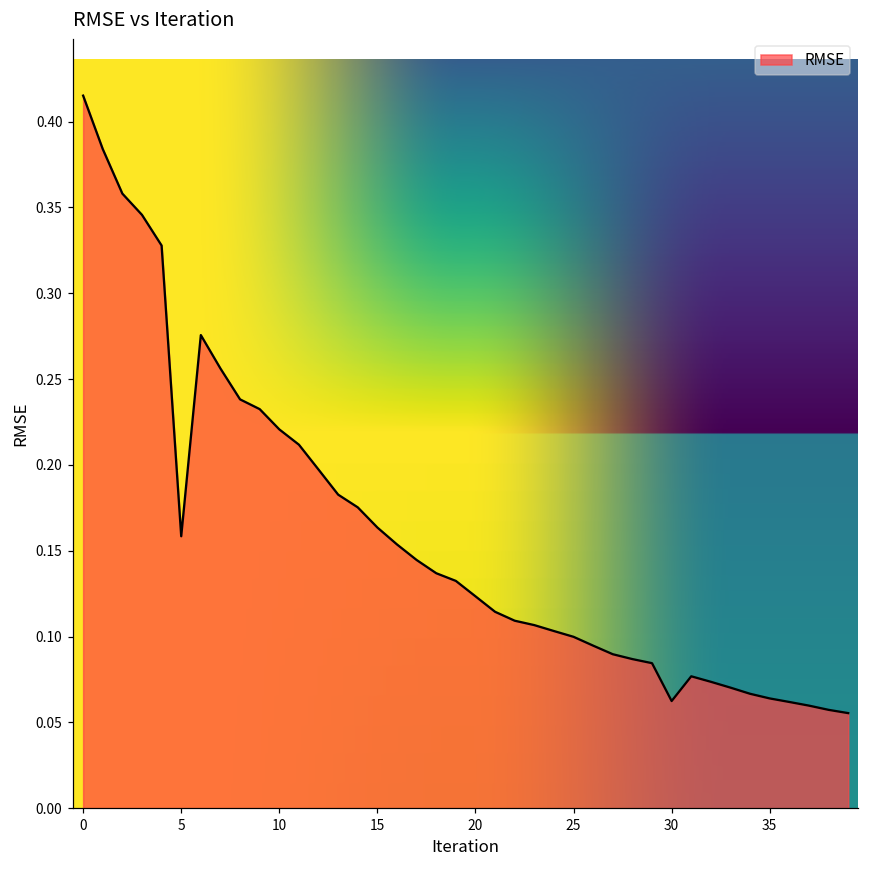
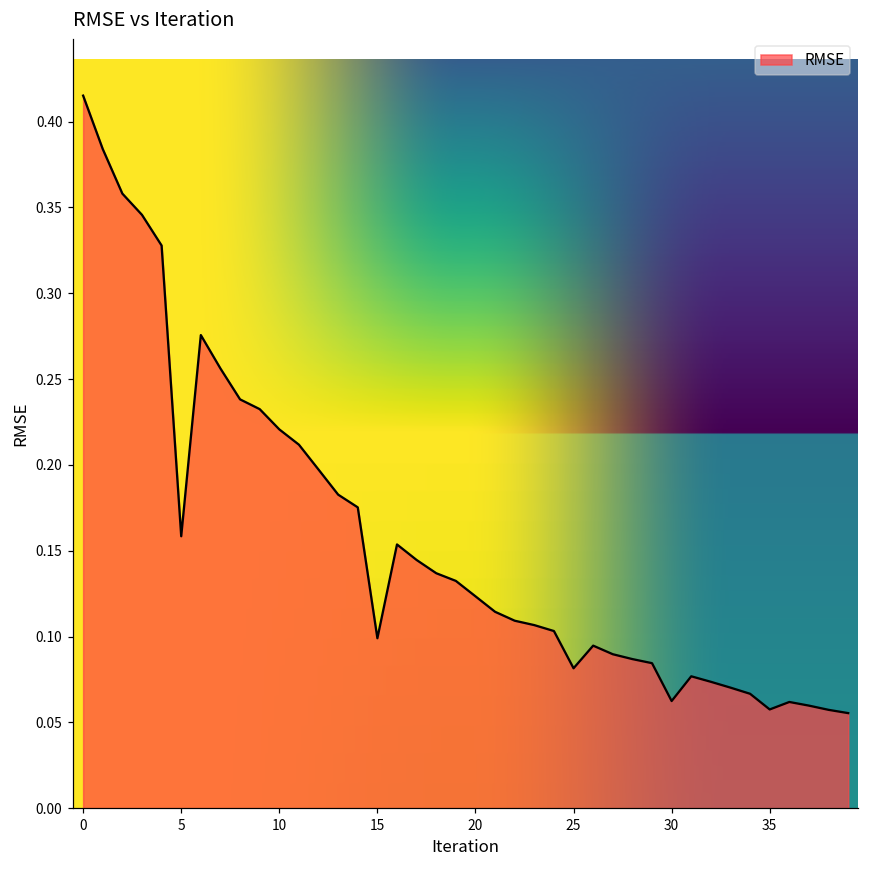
15: 0.164 -> 0.099
25: 0.100 -> 0.082
35: 0.064 -> 0.058
